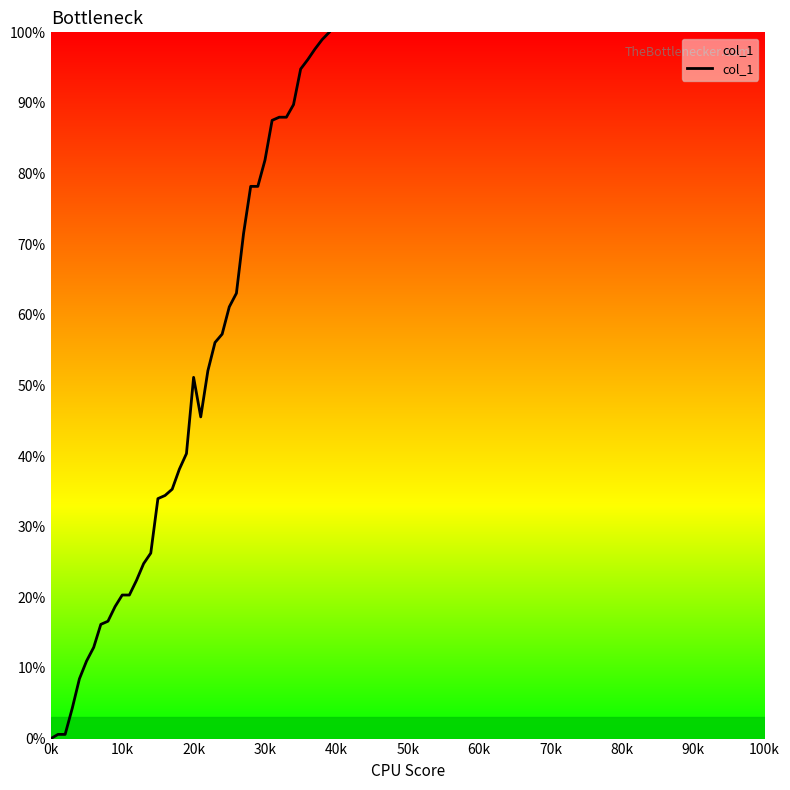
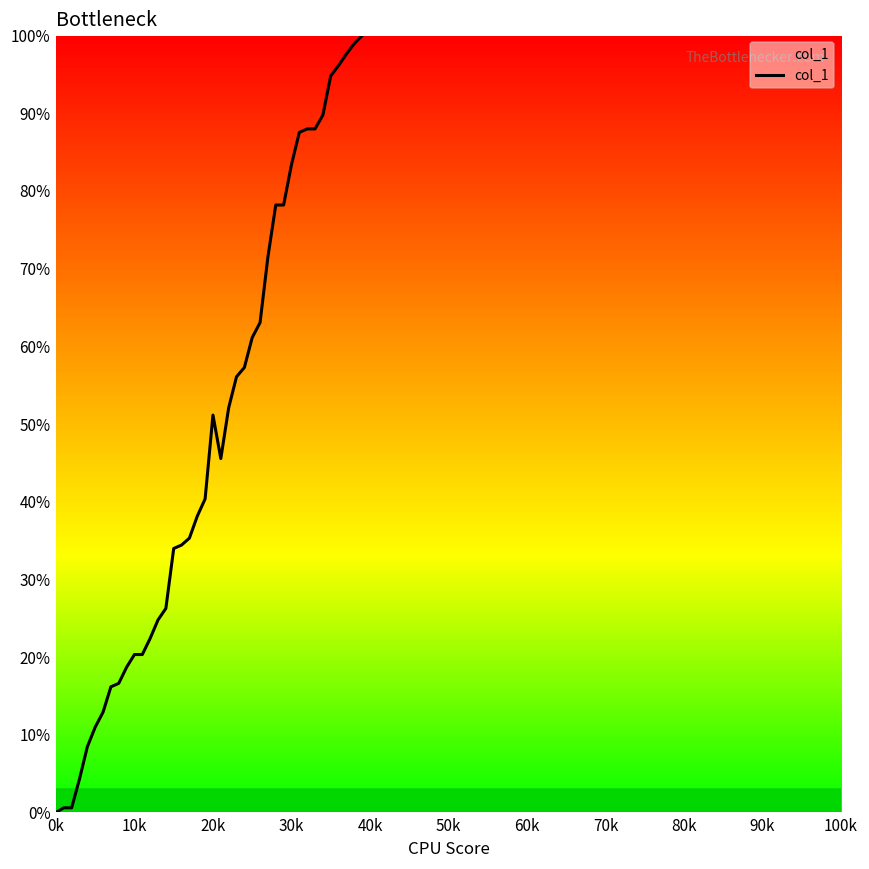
30k: 82% -> 83%
